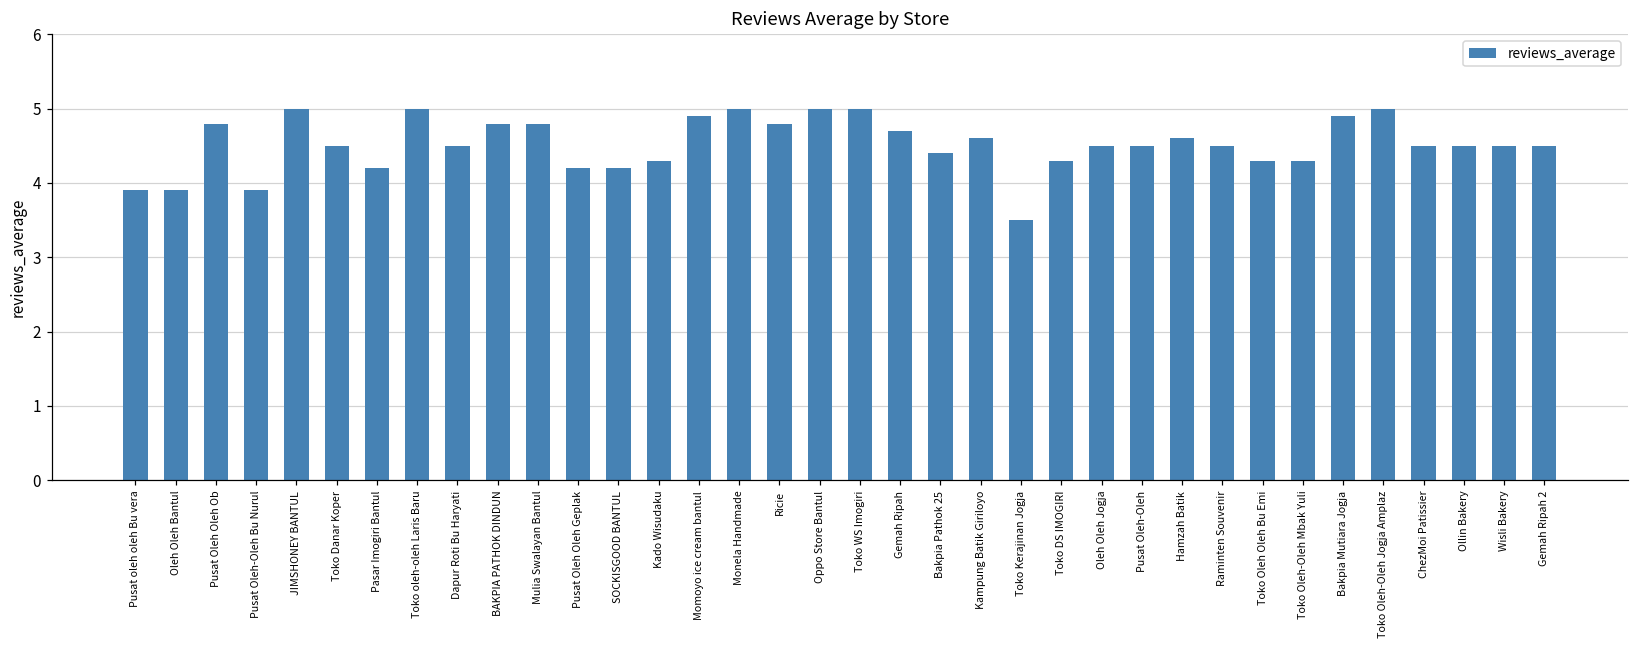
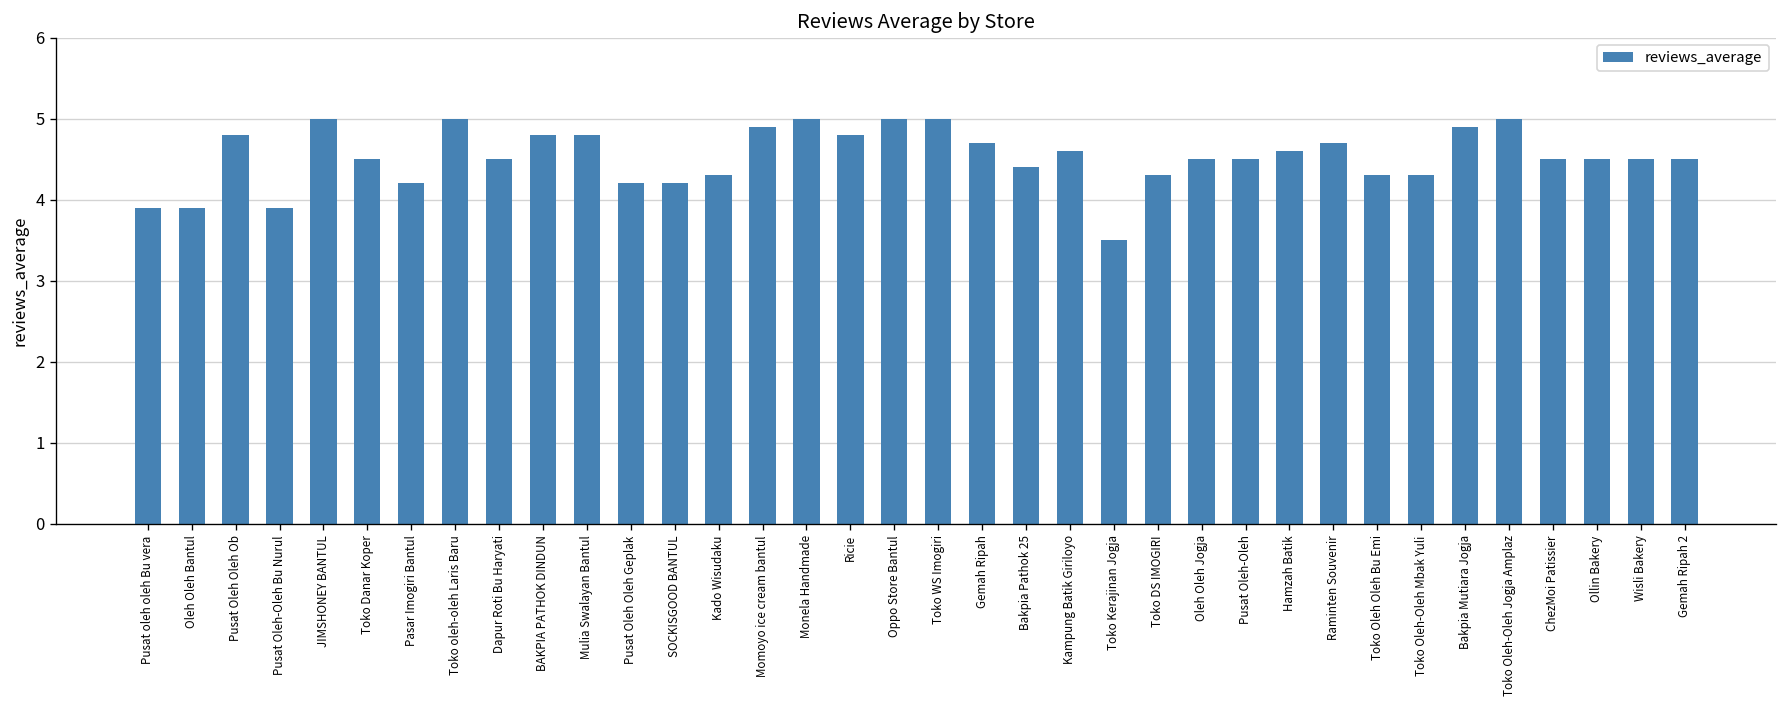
Raminten Souvenir: 4.5 -> 4.7
